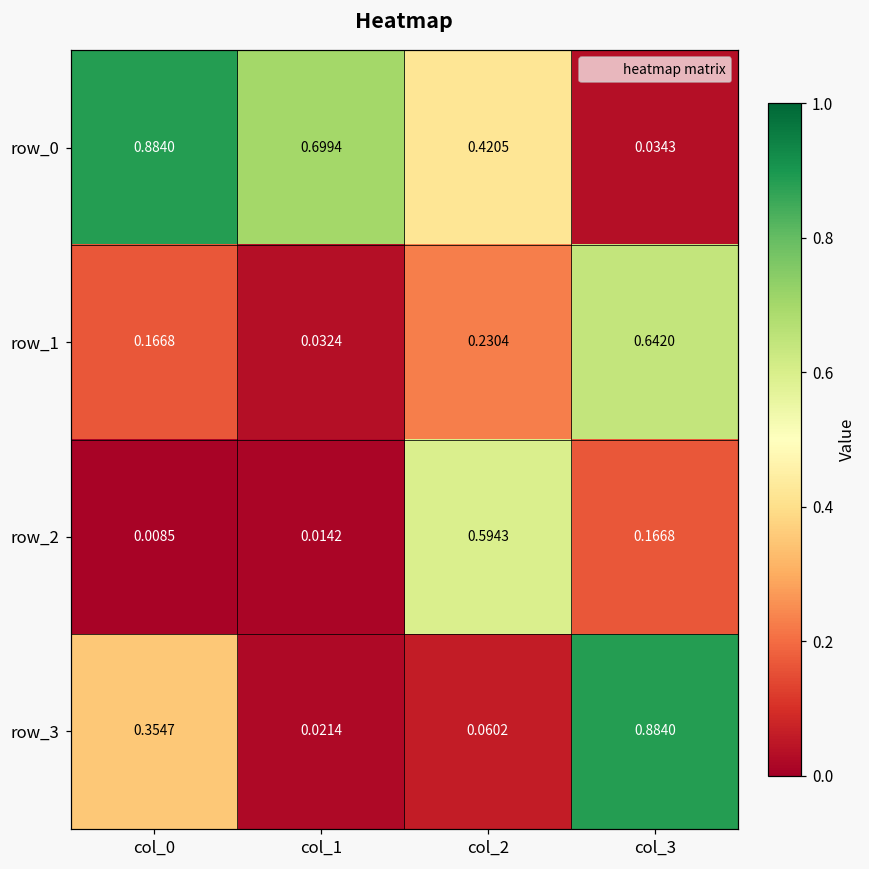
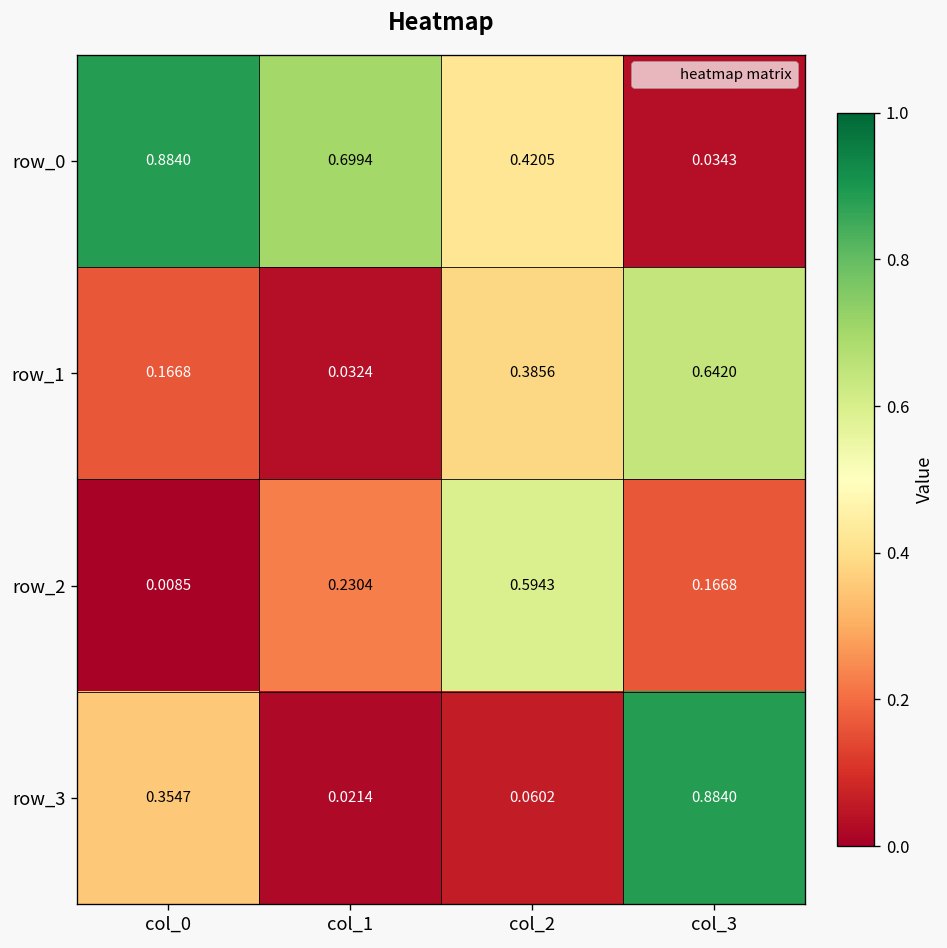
row_1, col_2: 0.2304 -> 0.3856
row_2, col_1: 0.0142 -> 0.2304
